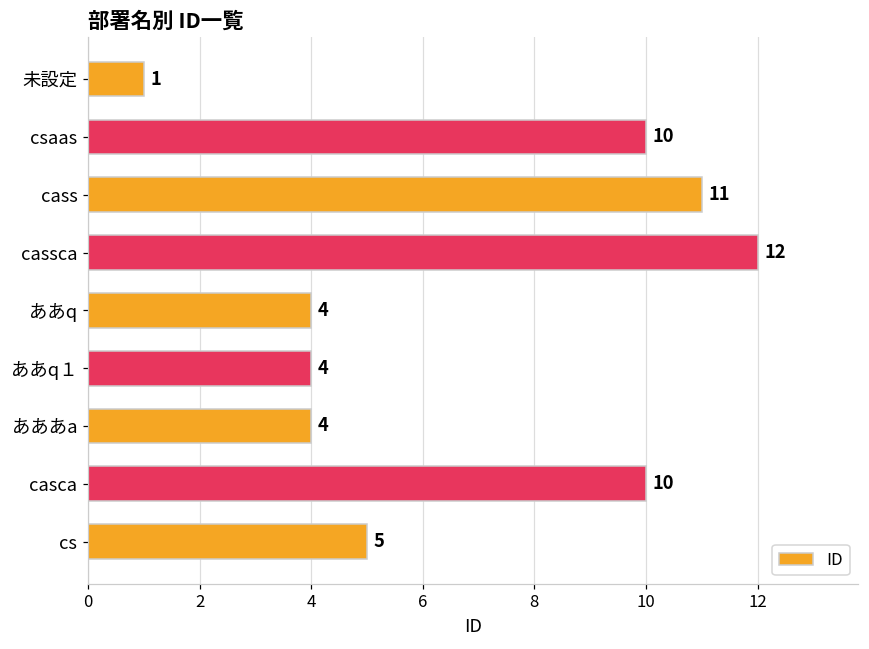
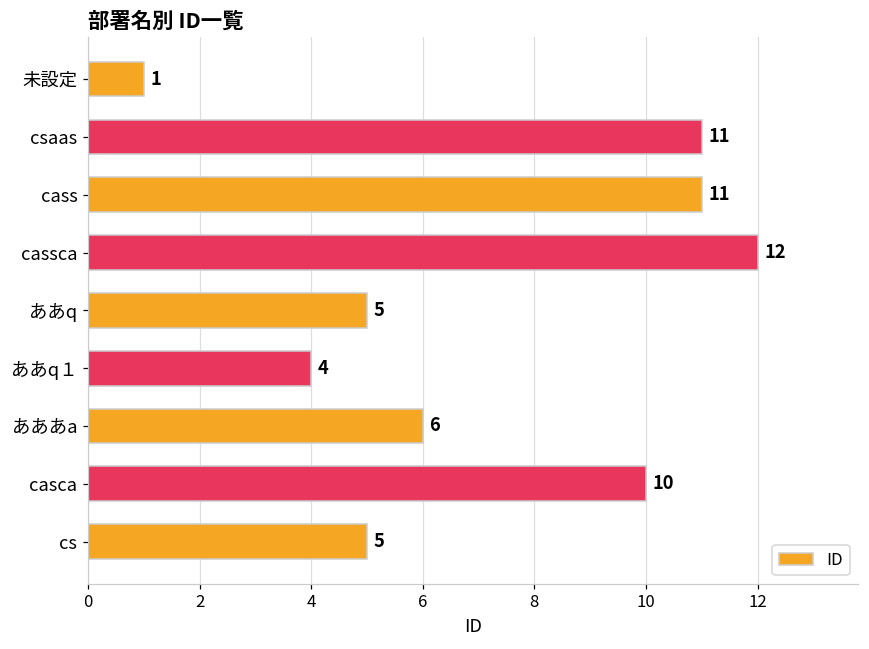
csaas: 10 -> 11
ああq: 4 -> 5
あああa: 4 -> 6
